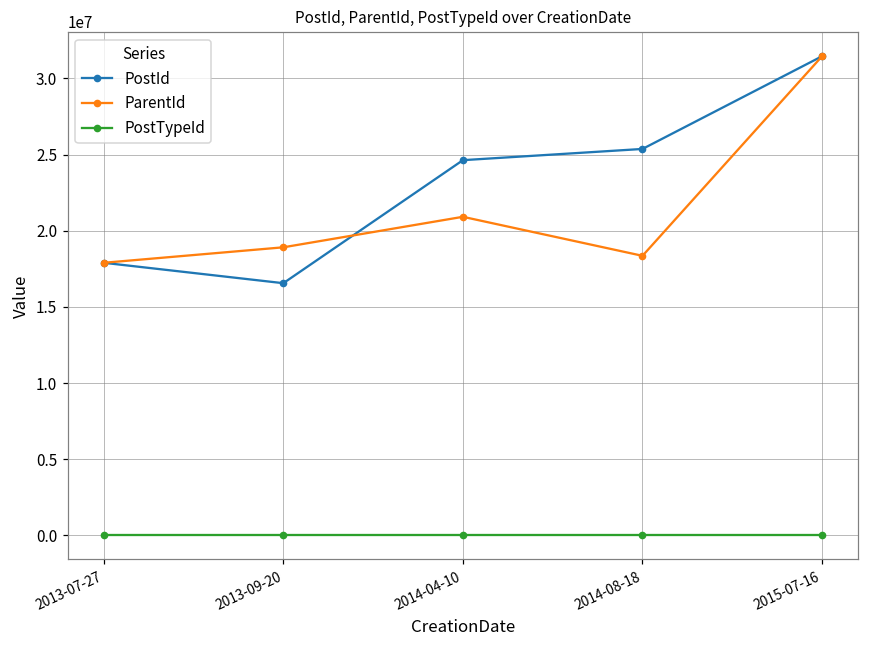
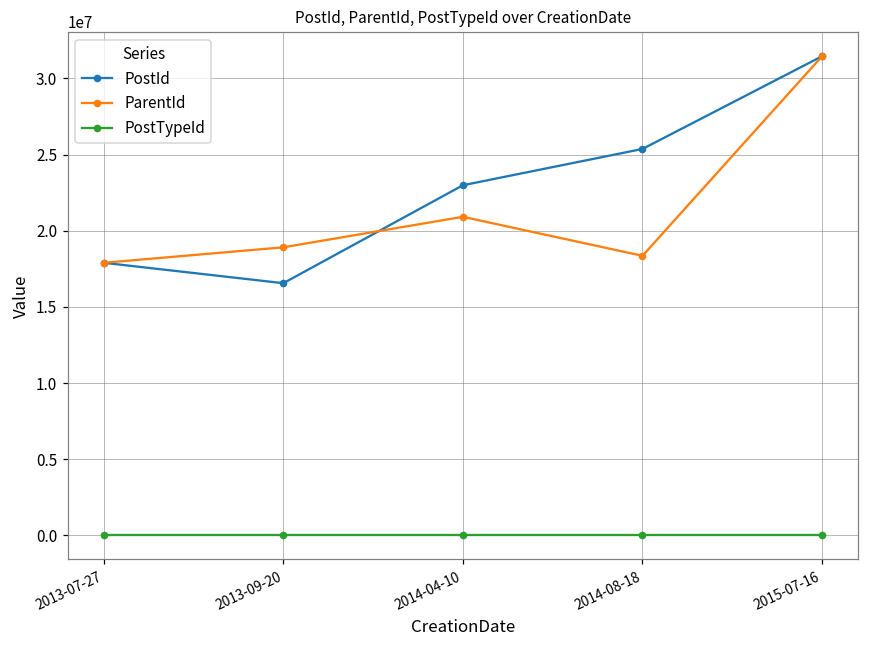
PostId, 2014-04-10: 24600000 -> 23000000
